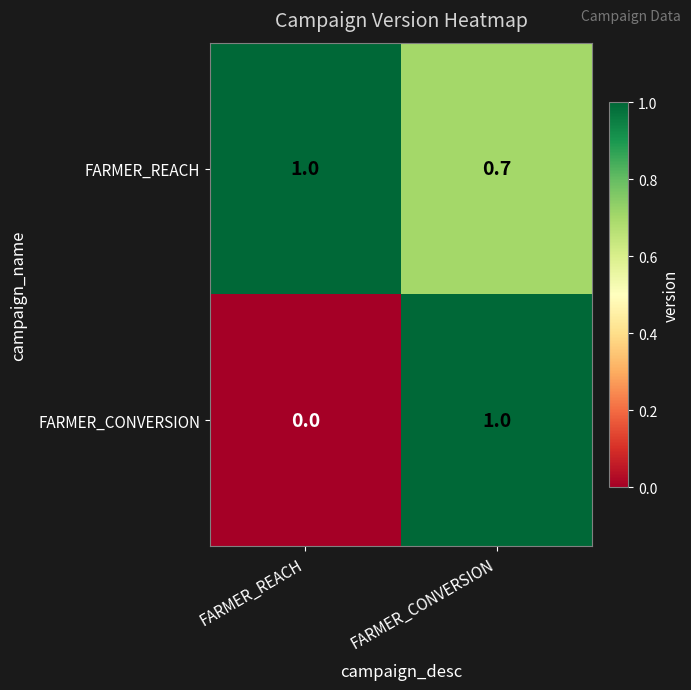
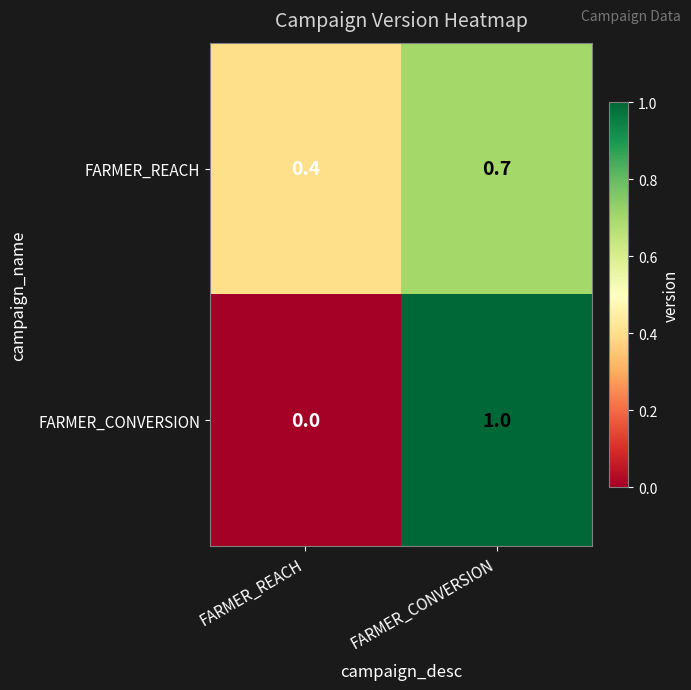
FARMER_REACH, FARMER_REACH: 1.0 -> 0.4
